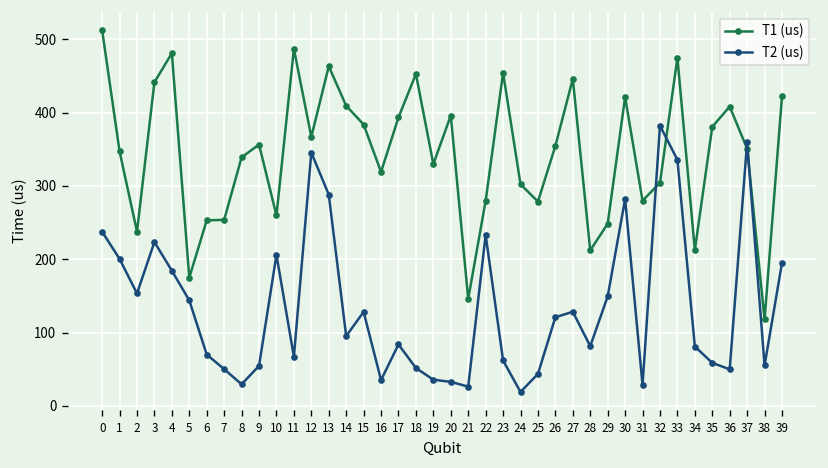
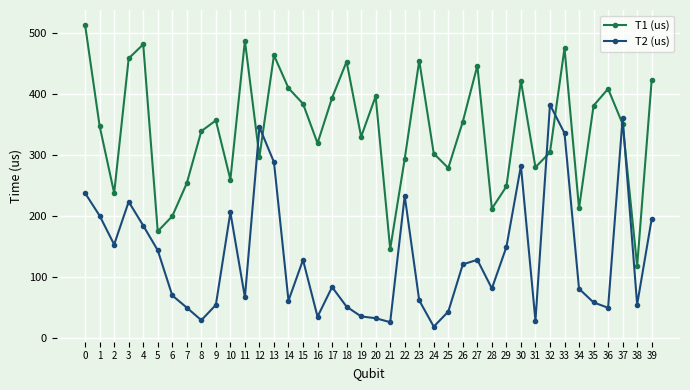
T1 (us), 3: 440 -> 460
T1 (us), 6: 250 -> 200
T1 (us), 12: 370 -> 300
T2 (us), 14: 100 -> 60
T1 (us), 22: 280 -> 290
